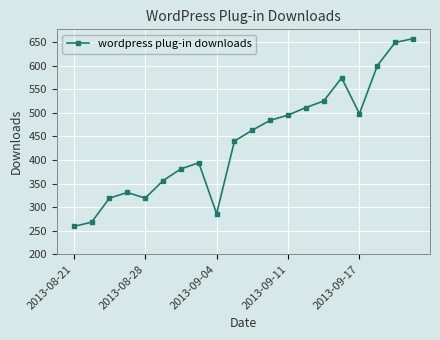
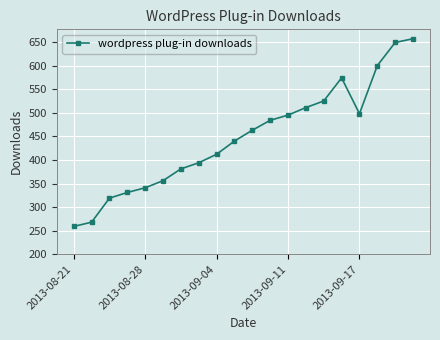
2013-08-28: 320 -> 340
2013-09-04: 290 -> 410
